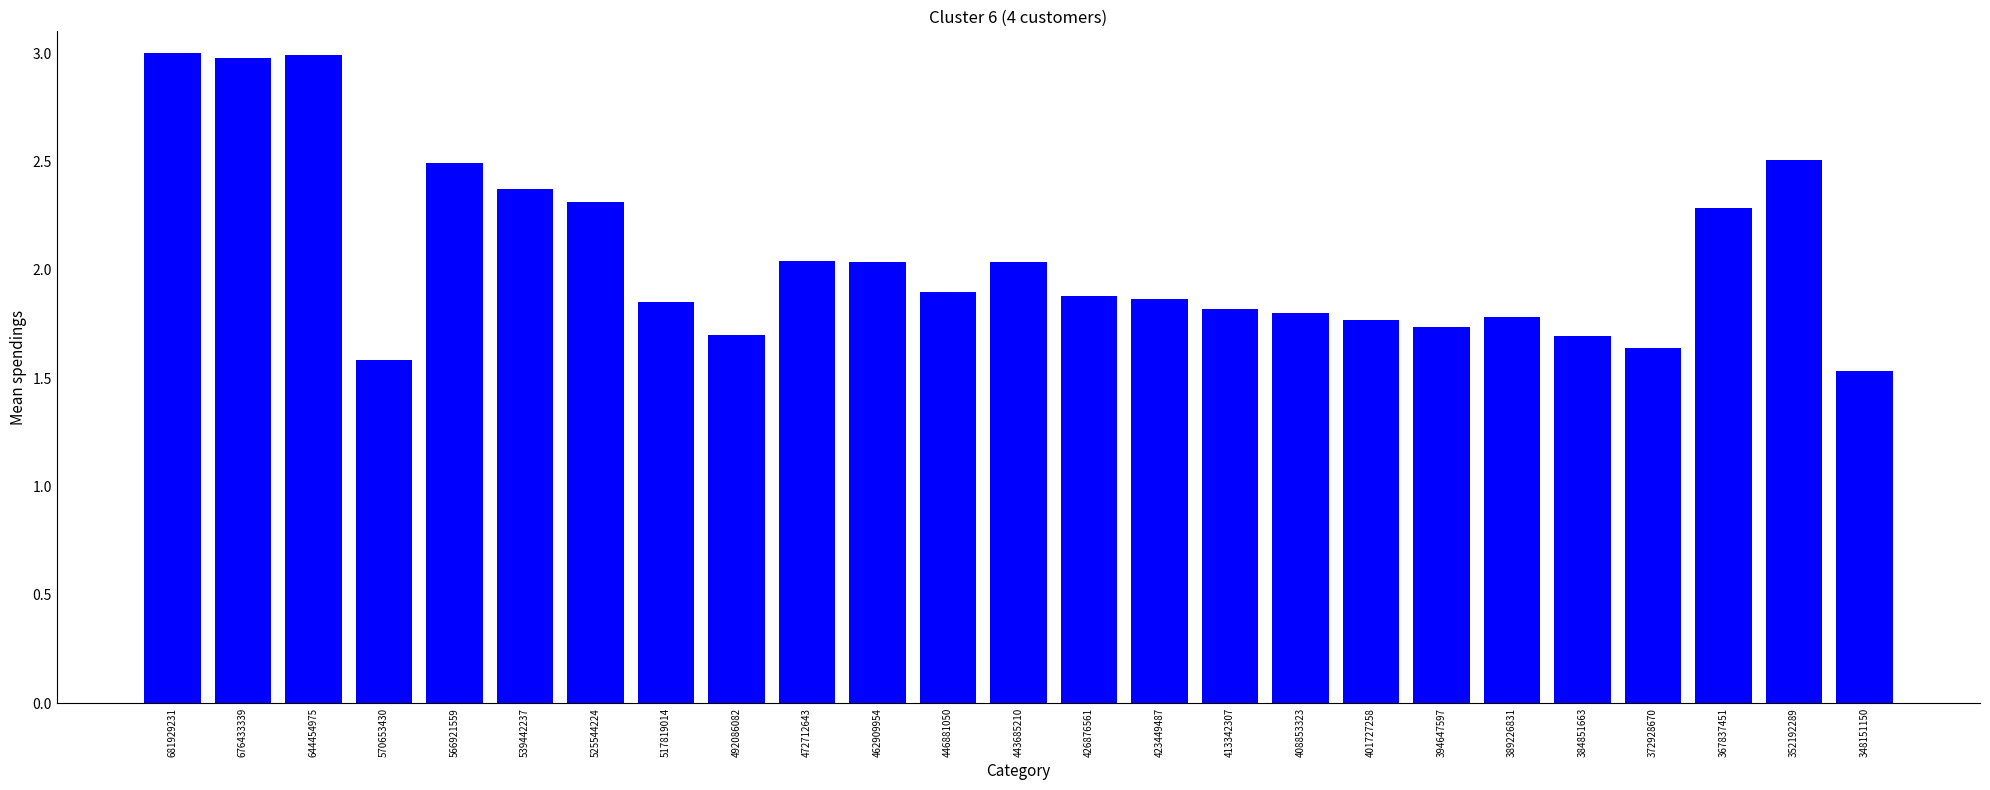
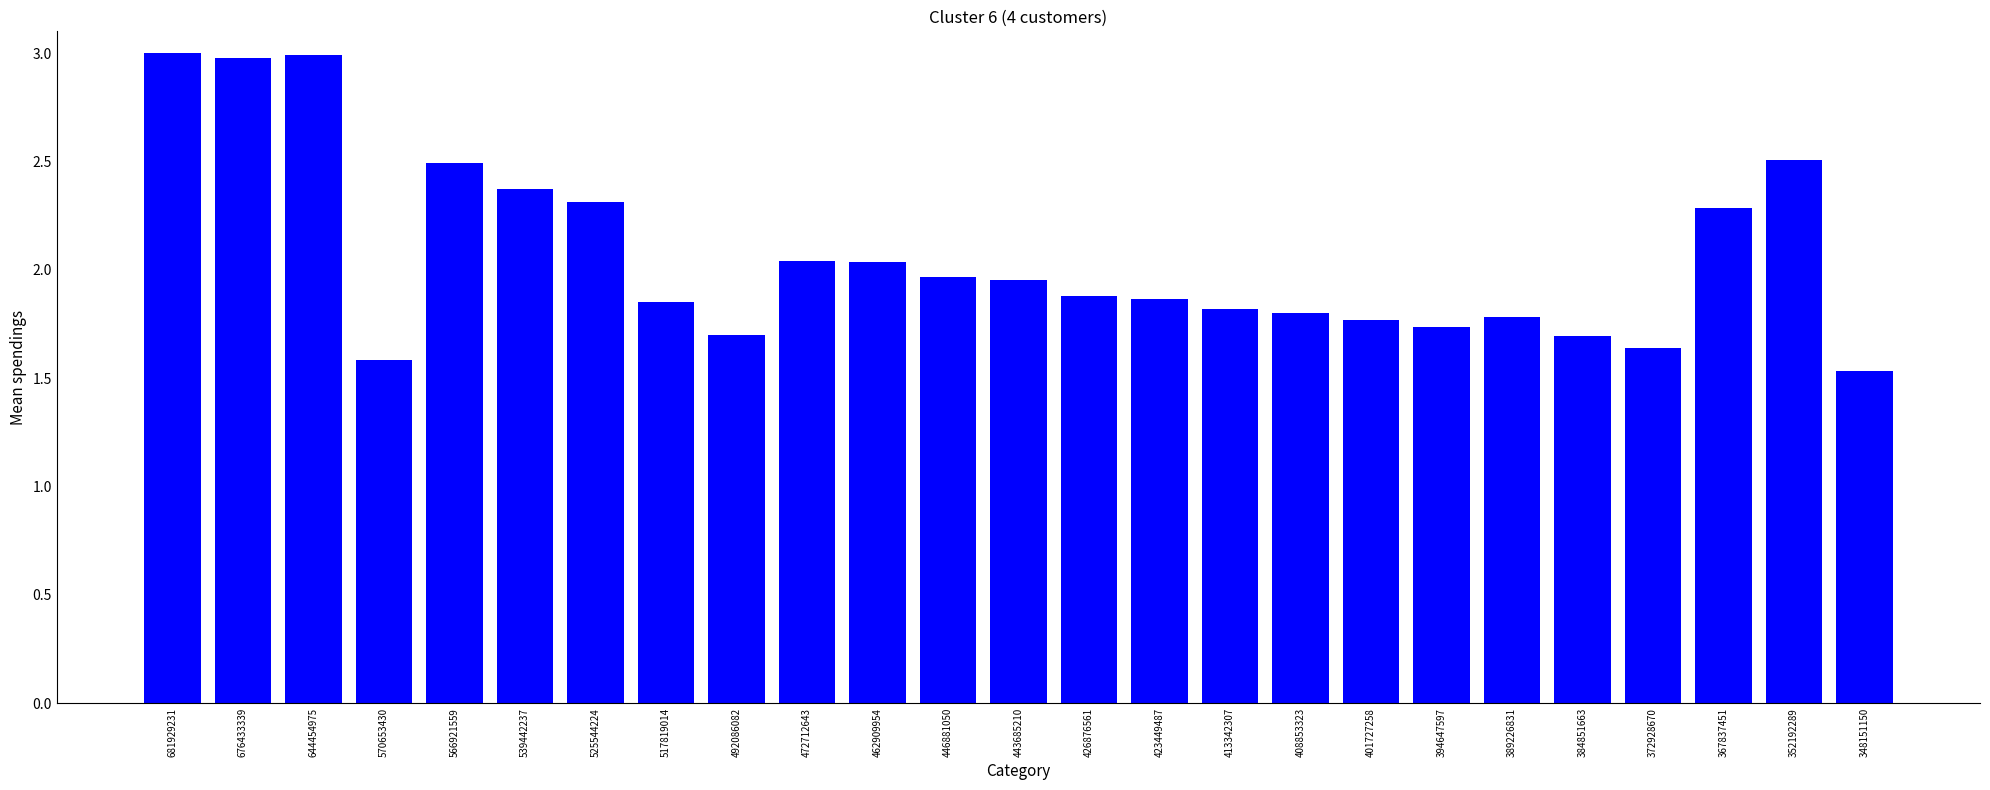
446881050: 1.90 -> 1.97
443685210: 2.04 -> 1.95
